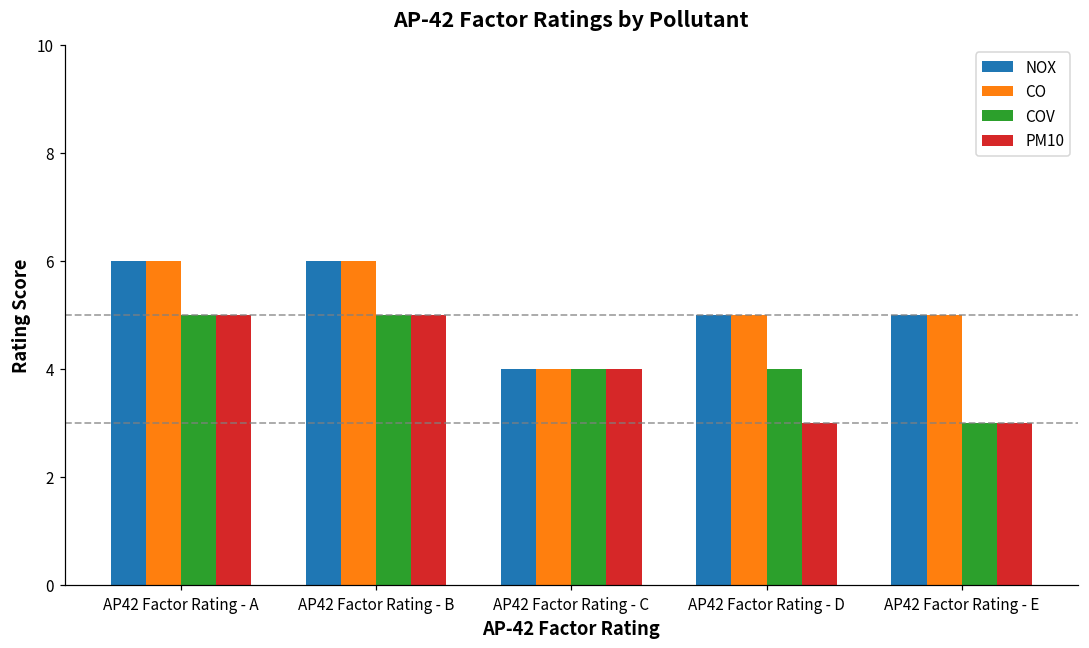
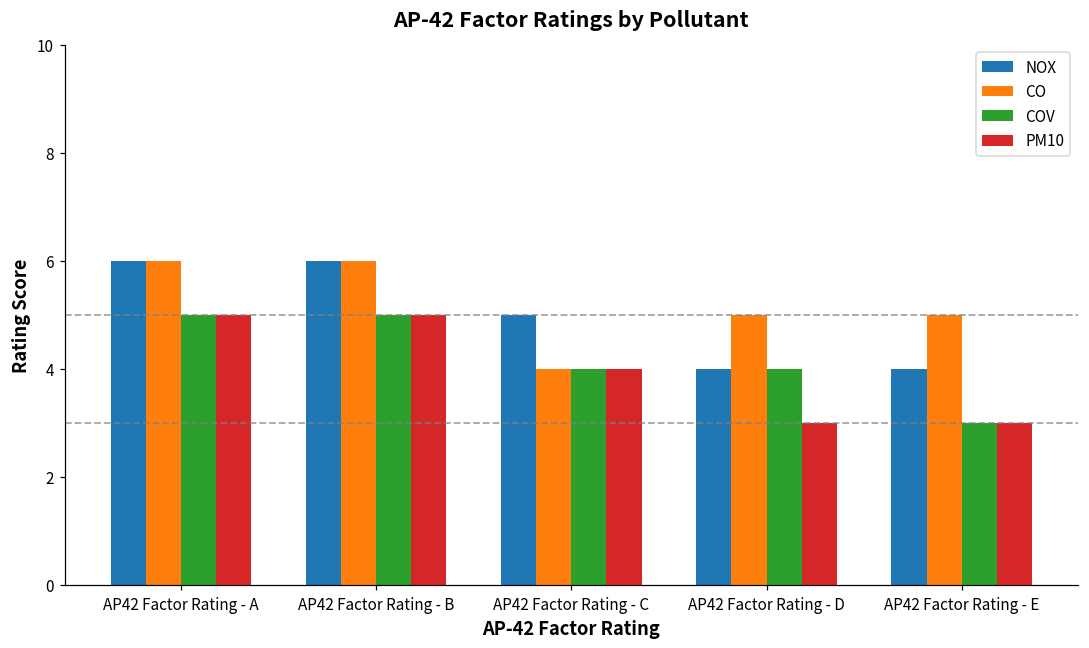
NOX, AP42 Factor Rating - C: 4 -> 5
NOX, AP42 Factor Rating - D: 5 -> 4
NOX, AP42 Factor Rating - E: 5 -> 4
